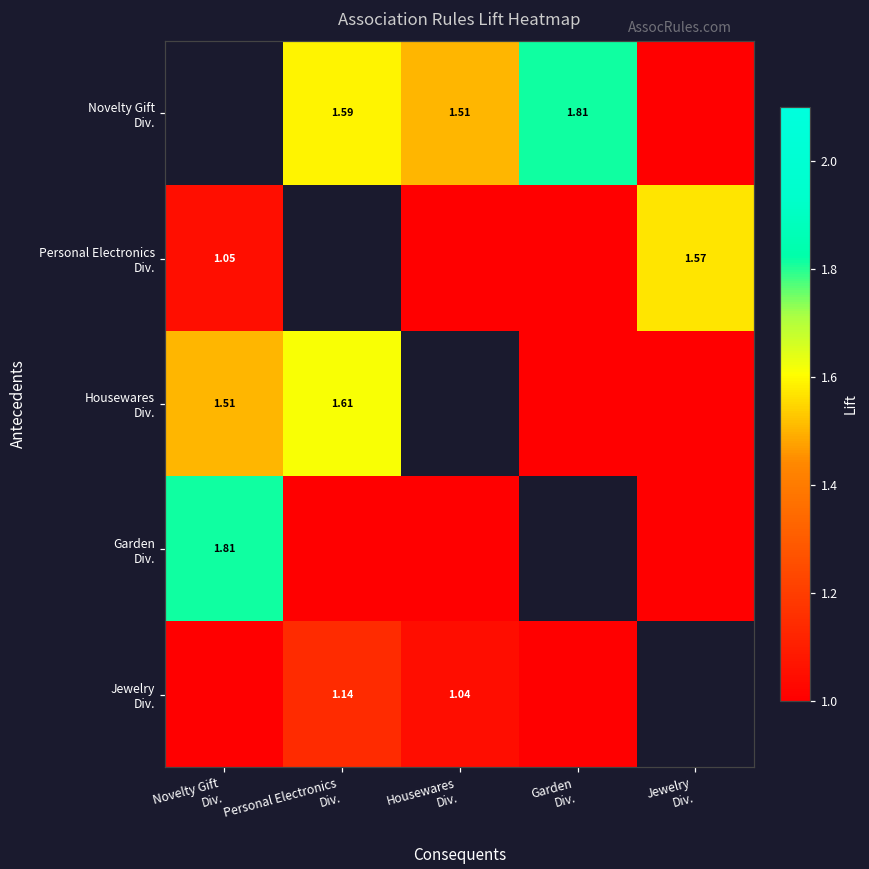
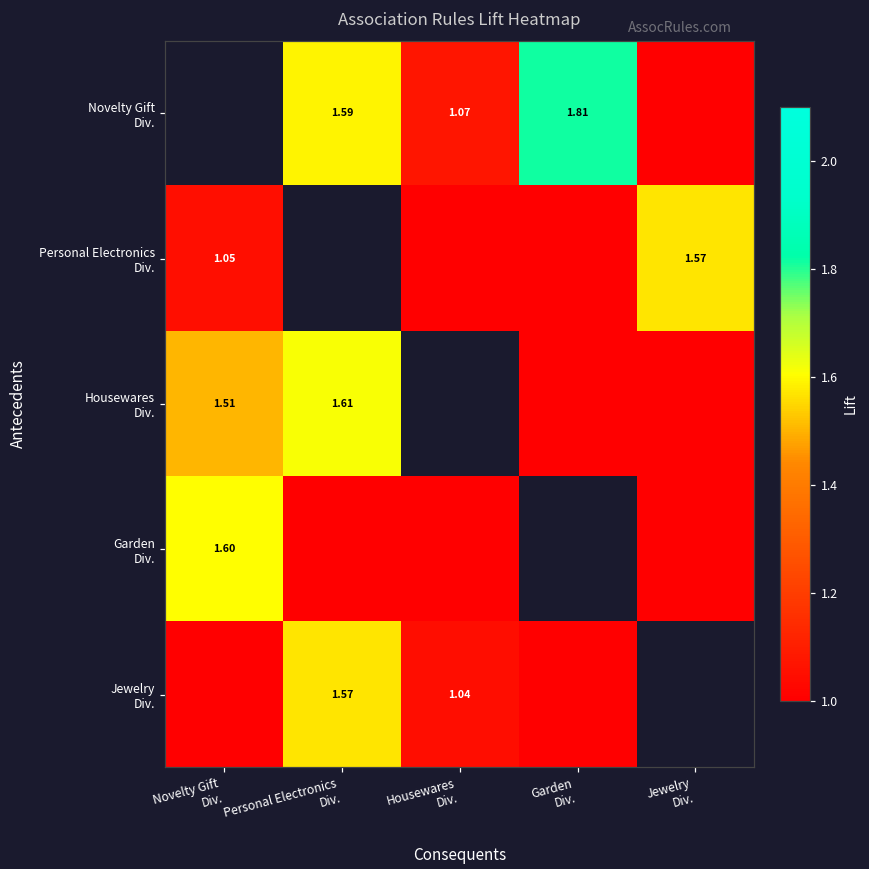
Novelty Gift Div., Housewares Div.: 1.51 -> 1.07
Garden Div., Novelty Gift Div.: 1.81 -> 1.60
Jewelry Div., Personal Electronics Div.: 1.14 -> 1.57
